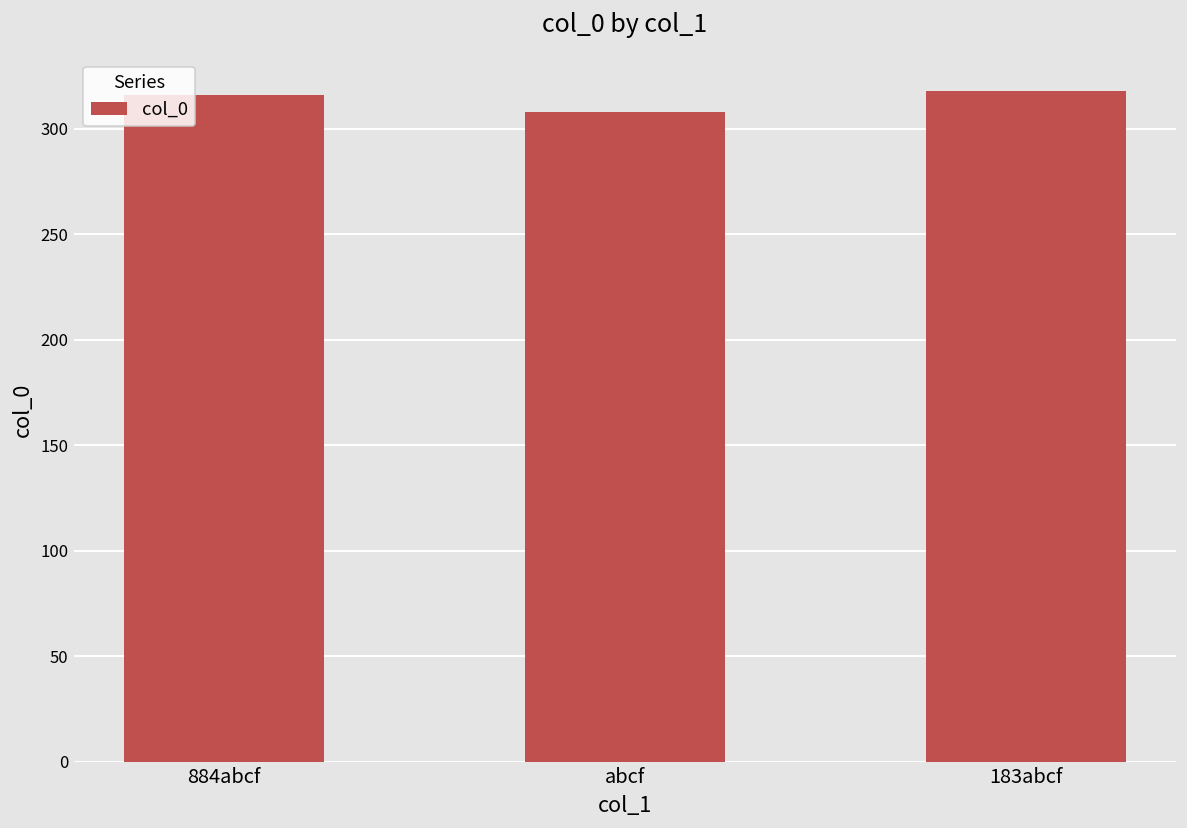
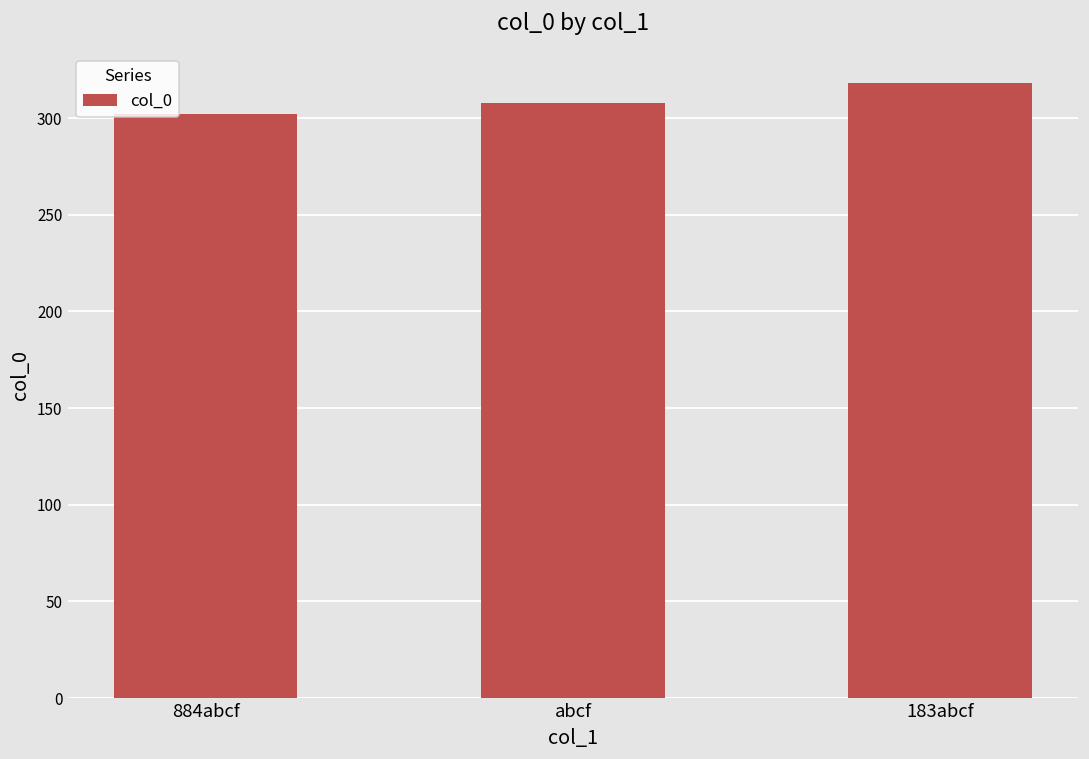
884abcf: 316 -> 302
